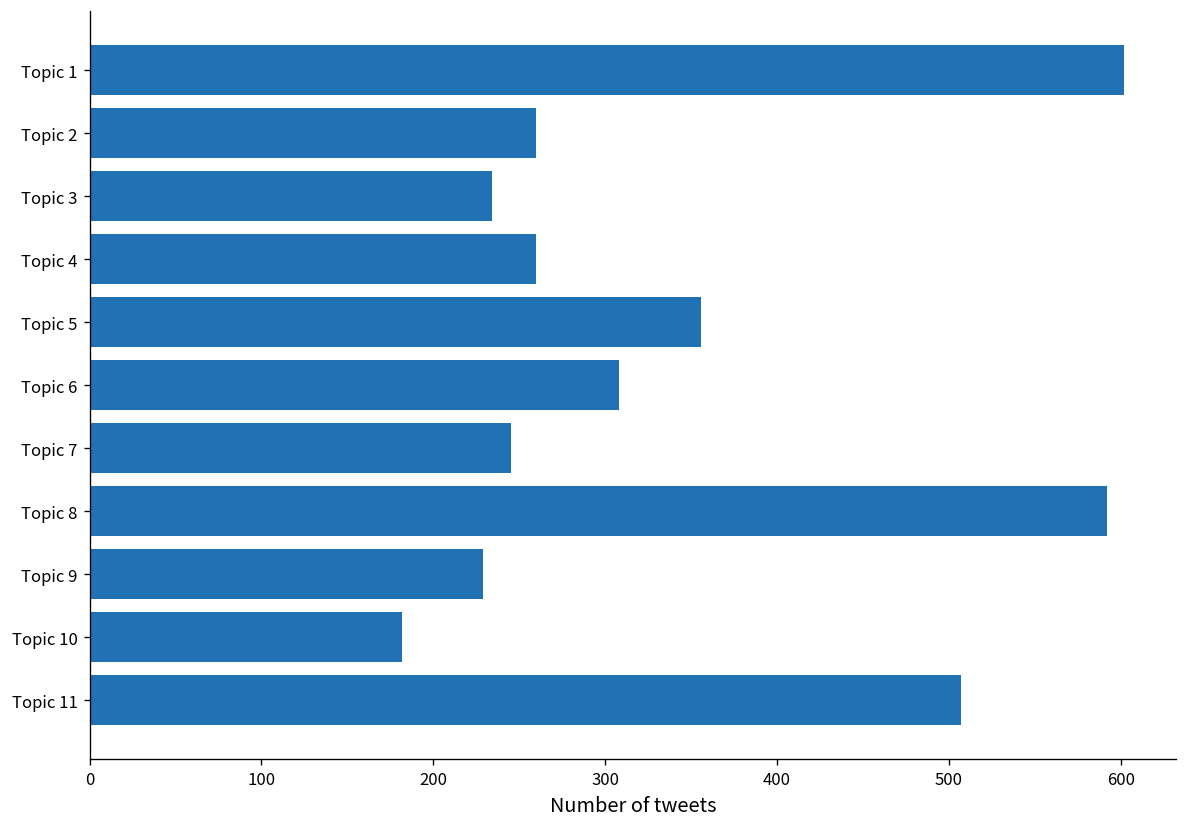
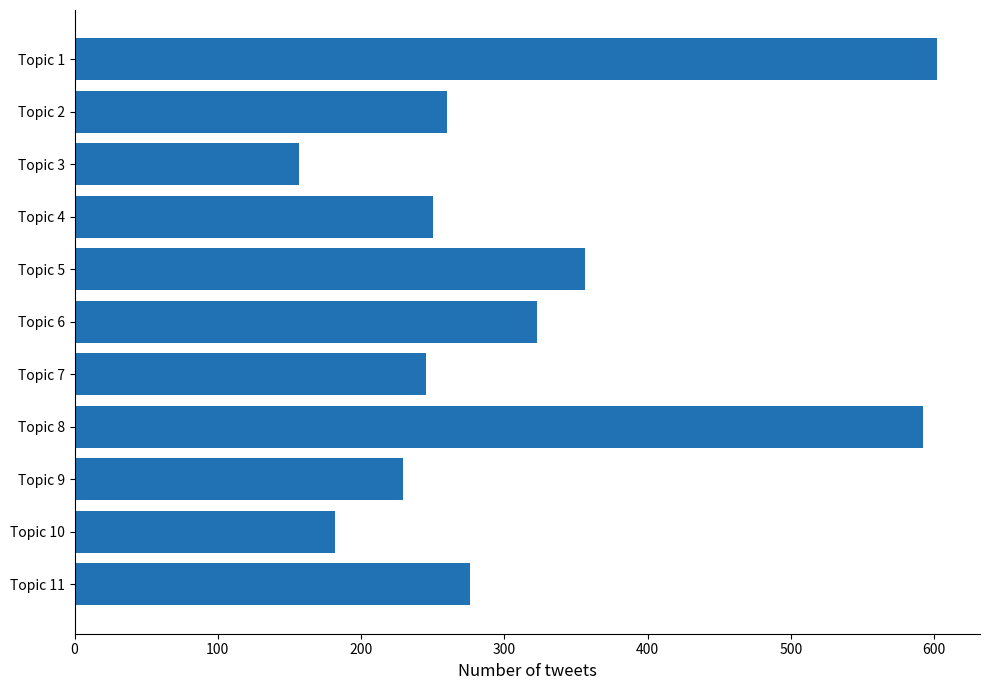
Topic 3: 234 -> 157
Topic 4: 260 -> 250
Topic 6: 308 -> 323
Topic 11: 507 -> 276
